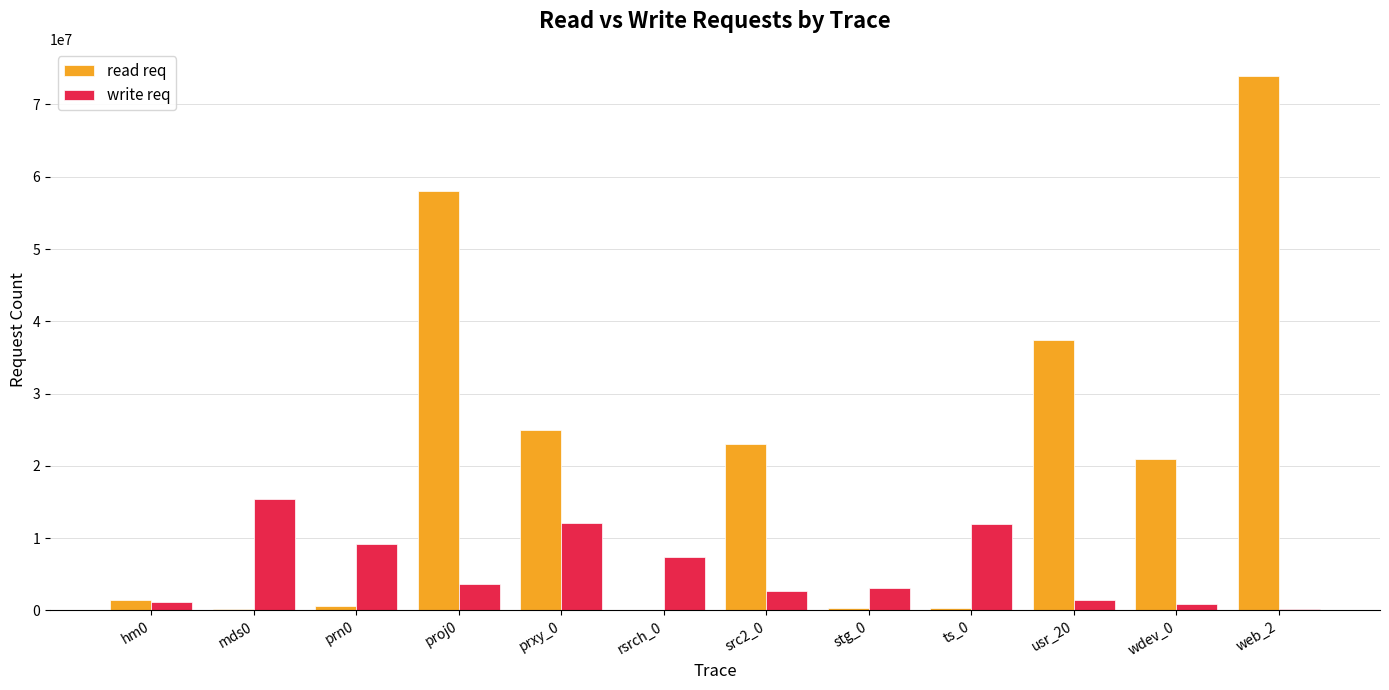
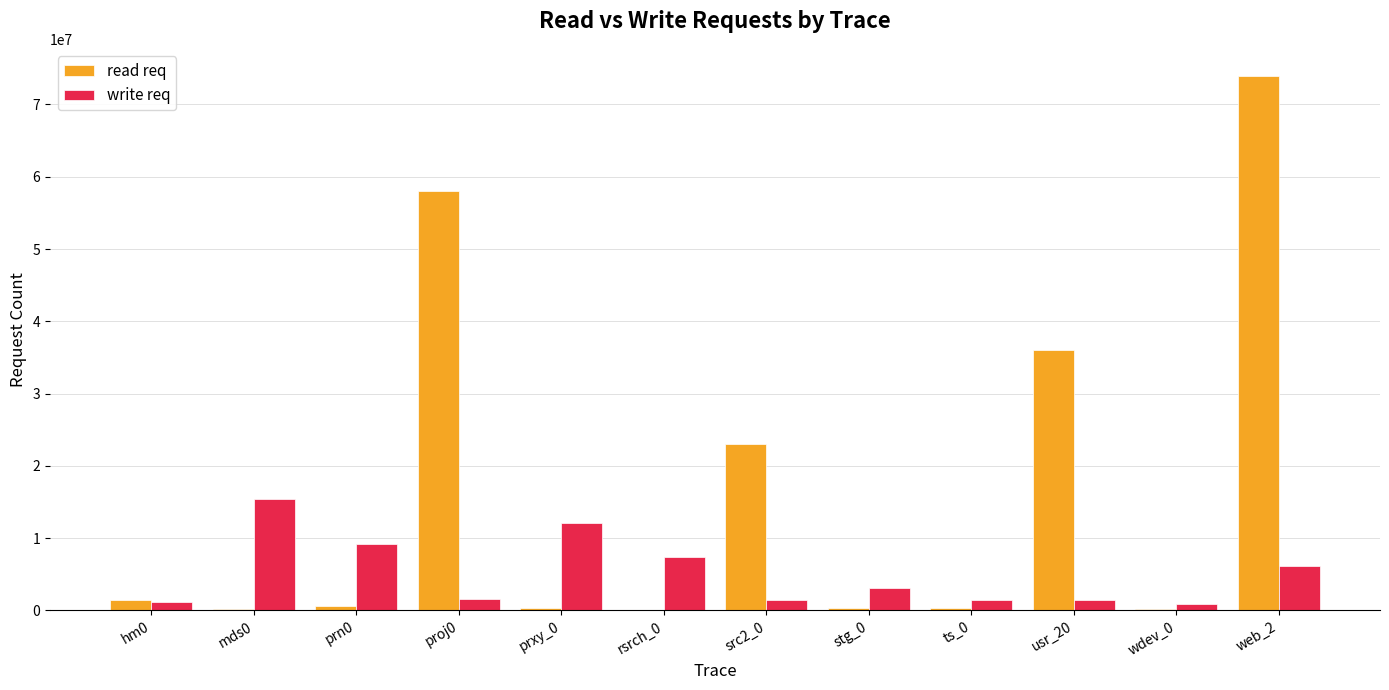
write req, proj0: 4000000 -> 2000000
read req, prxy_0: 25000000 -> 0
write req, src2_0: 3000000 -> 1000000
write req, ts_0: 12000000 -> 1000000
read req, usr_20: 37000000 -> 36000000
read req, wdev_0: 21000000 -> 0
write req, web_2: 0 -> 6000000
